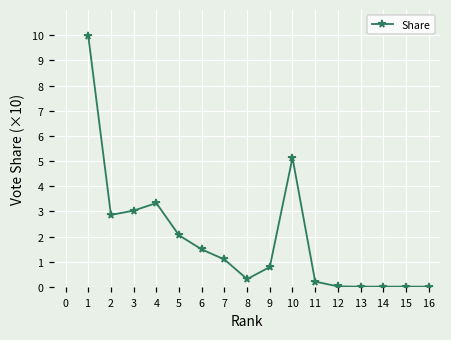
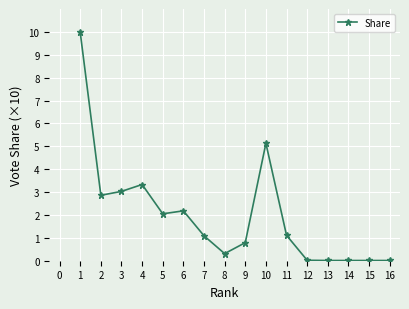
6: 1.5 -> 2.2
11: 0.2 -> 1.1
